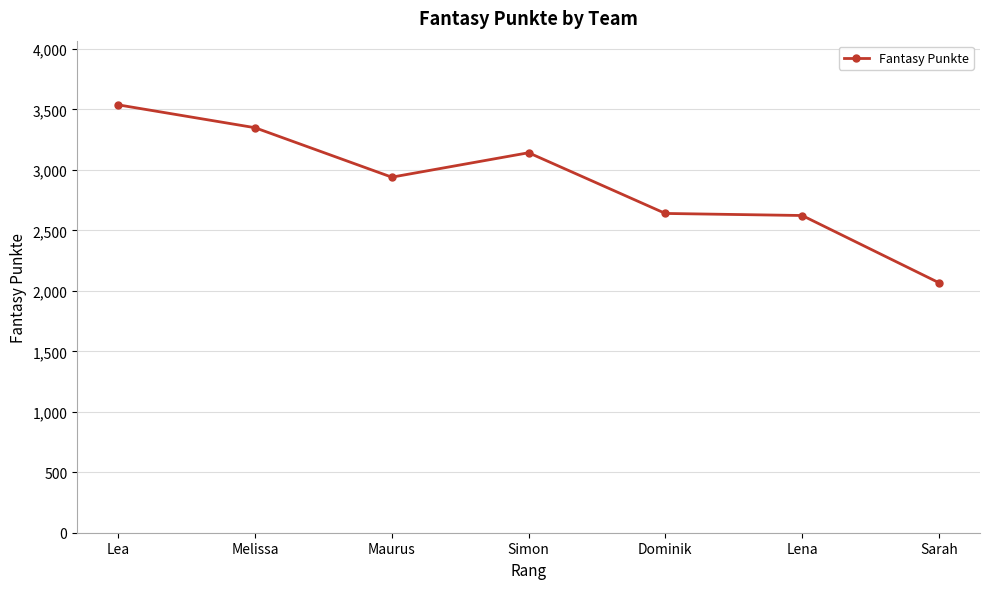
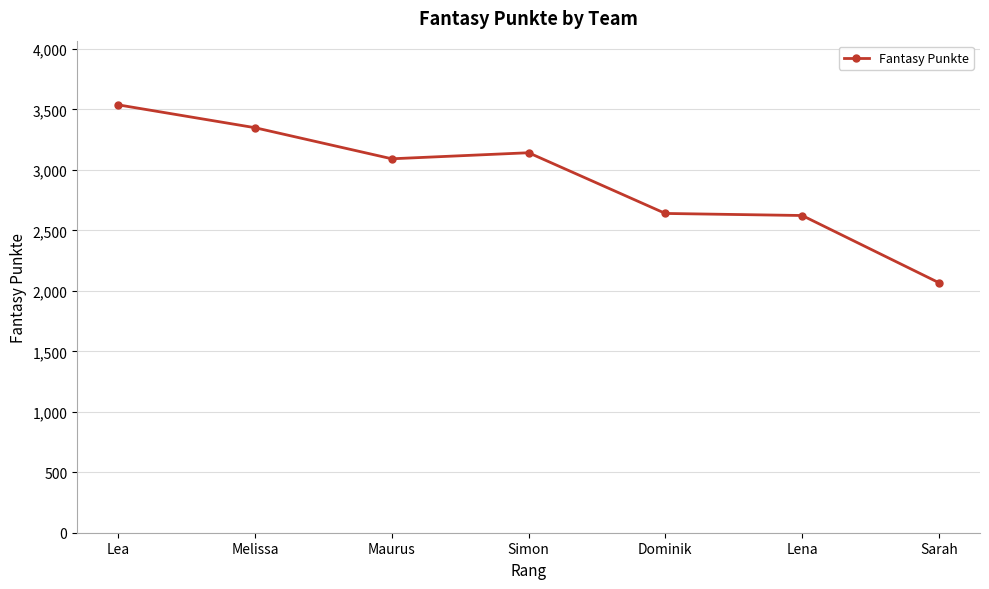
Maurus: 2,940 -> 3,090
